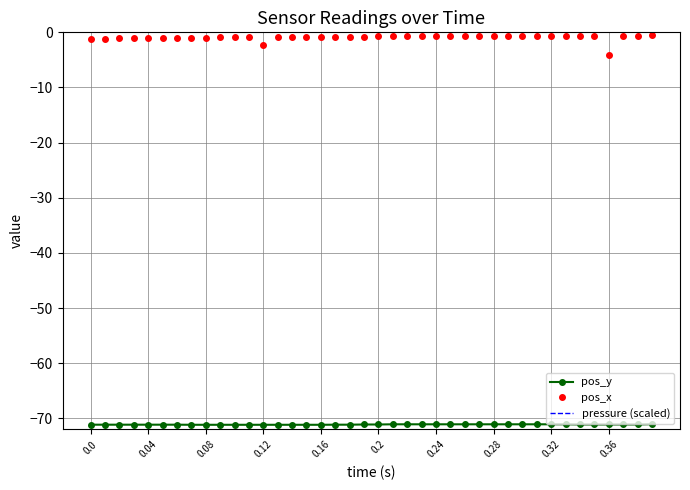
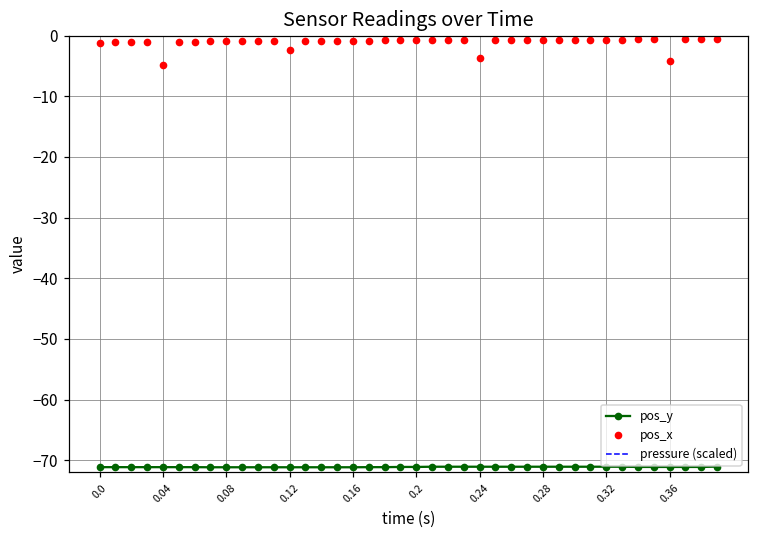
pos_x, 0.04: -1 -> -5
pos_x, 0.24: -1 -> -4
